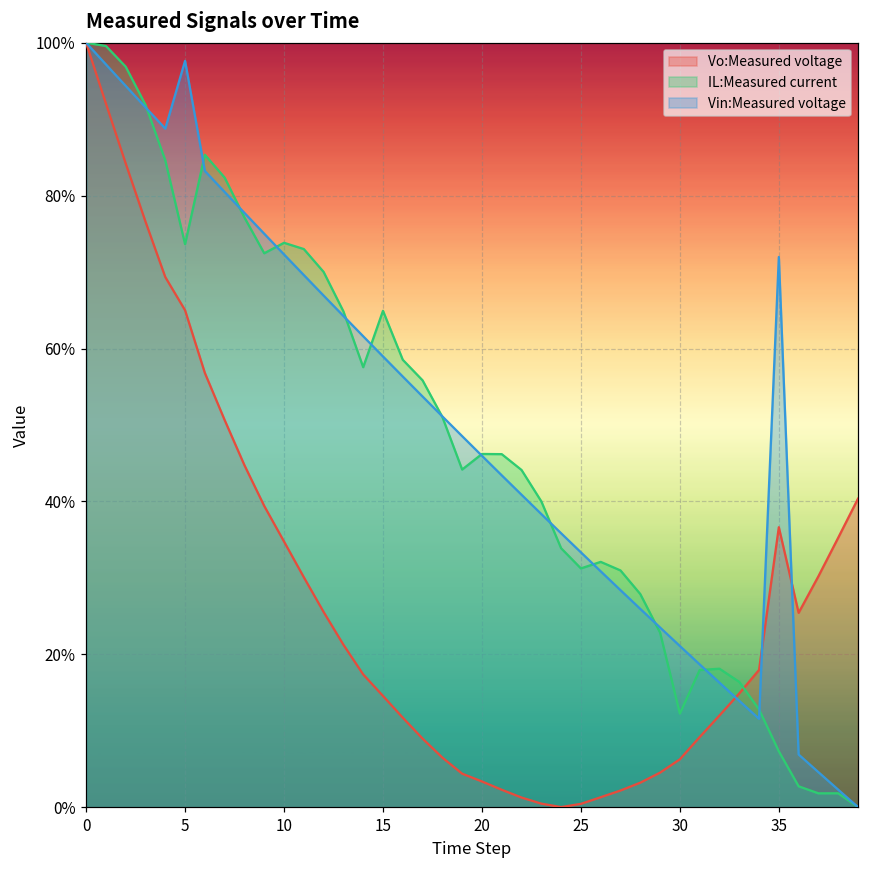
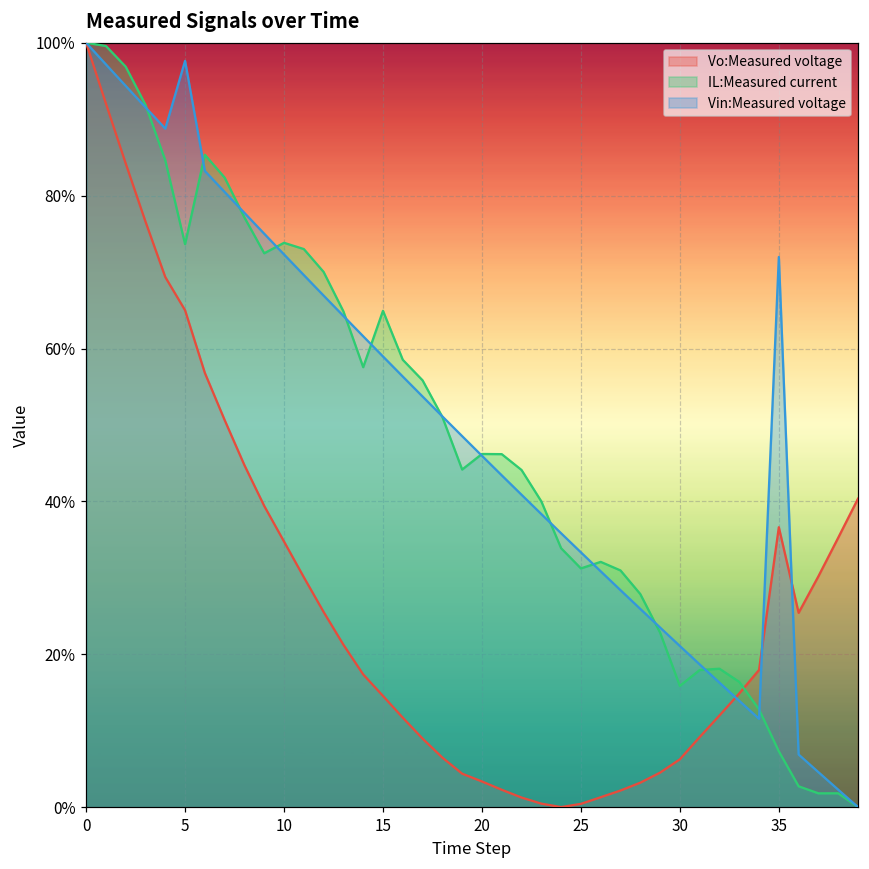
IL:Measured current, 30: 12% -> 16%
